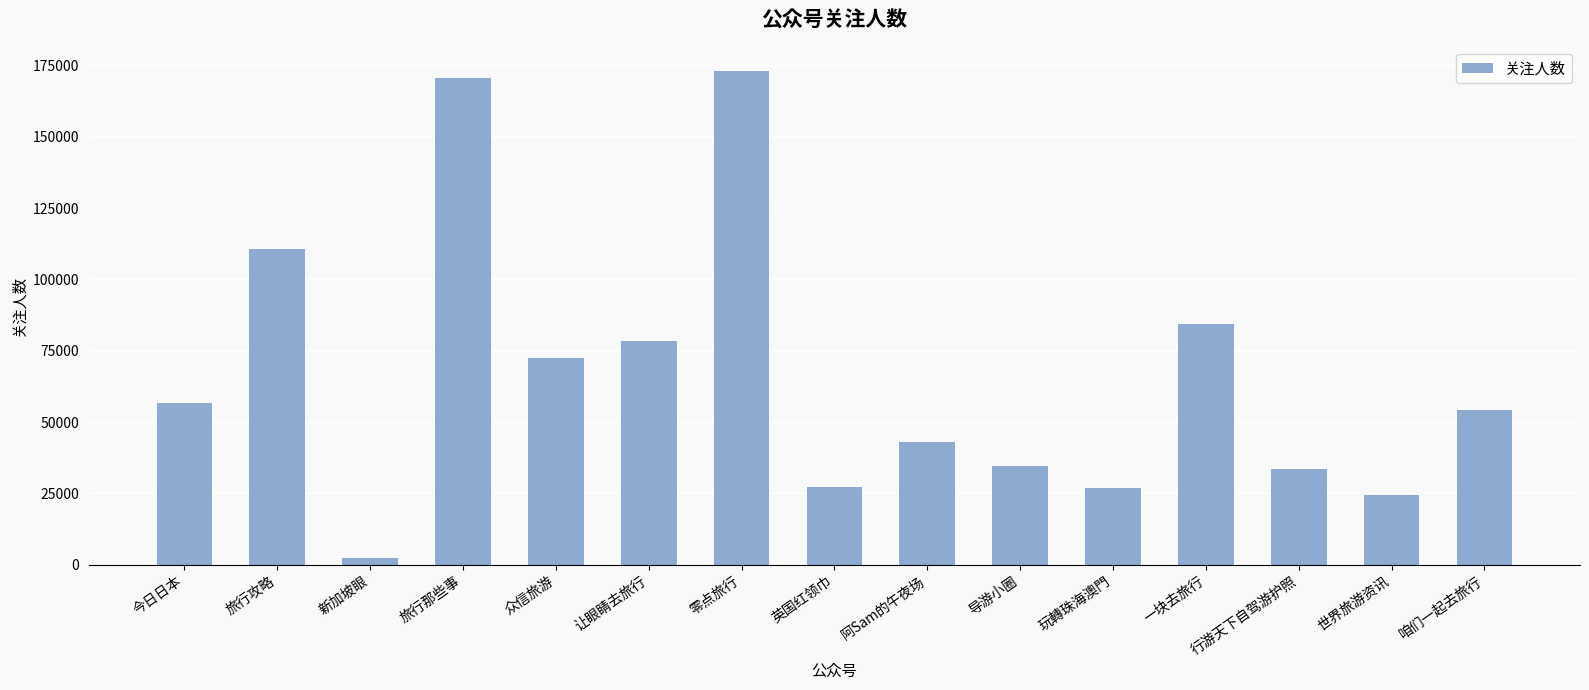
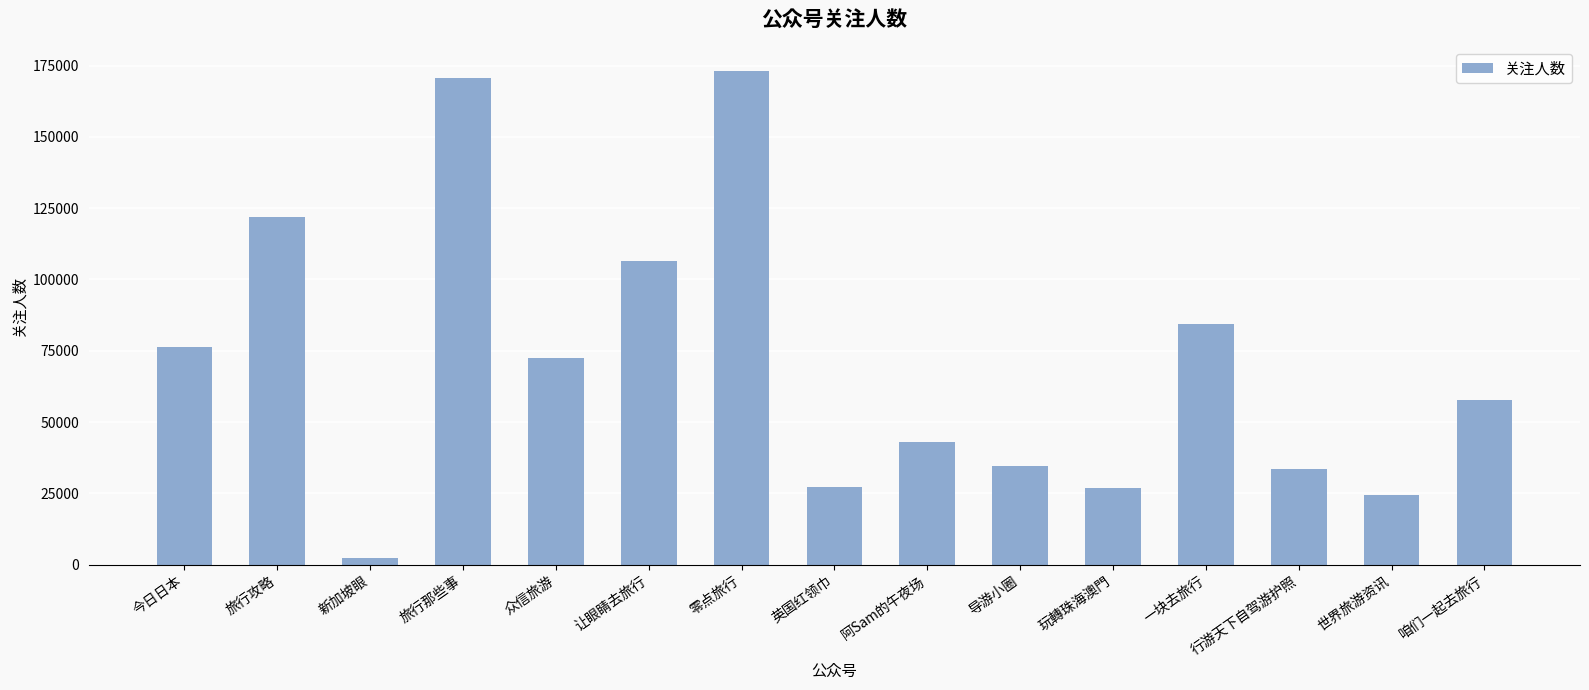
今日日本: 57000 -> 76000
旅行攻略: 111000 -> 122000
让眼睛去旅行: 78000 -> 106000
咱们一起去旅行: 54000 -> 58000
